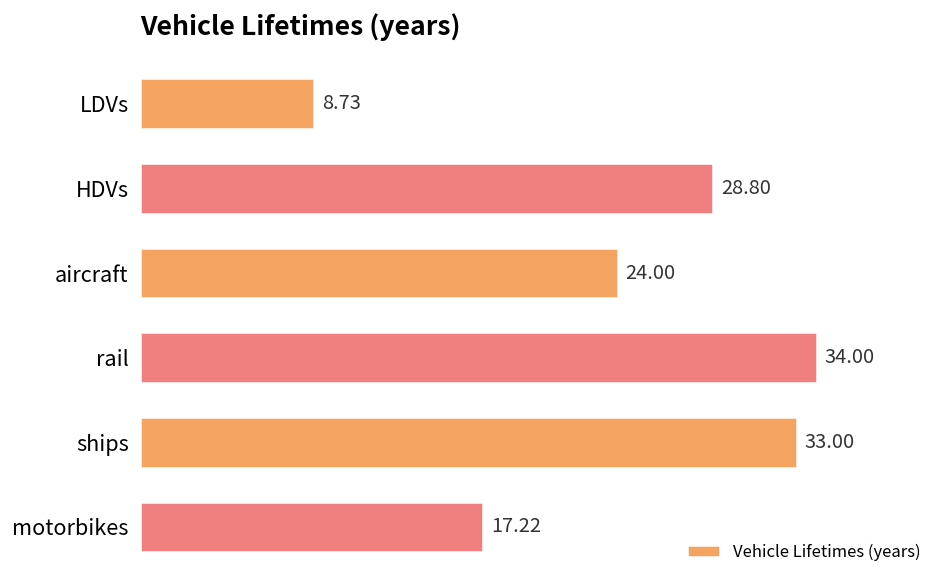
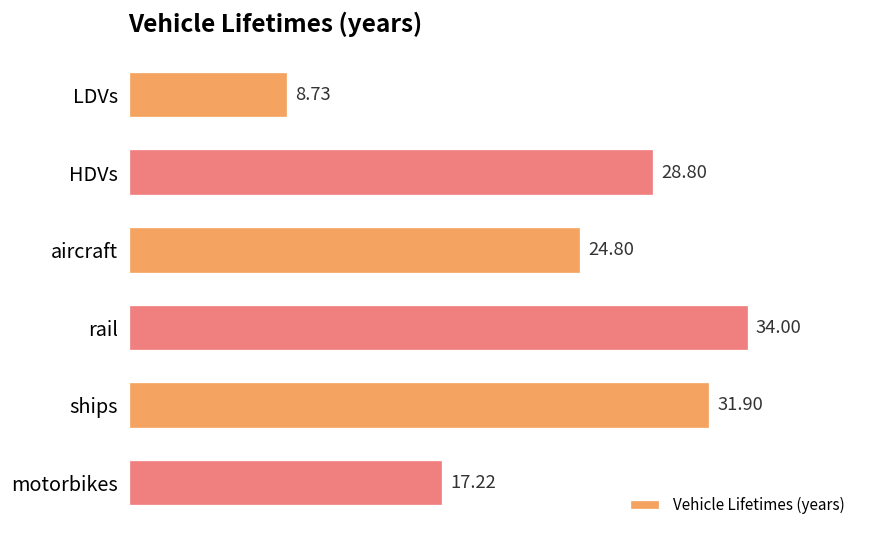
aircraft: 24.00 -> 24.80
ships: 33.00 -> 31.90
